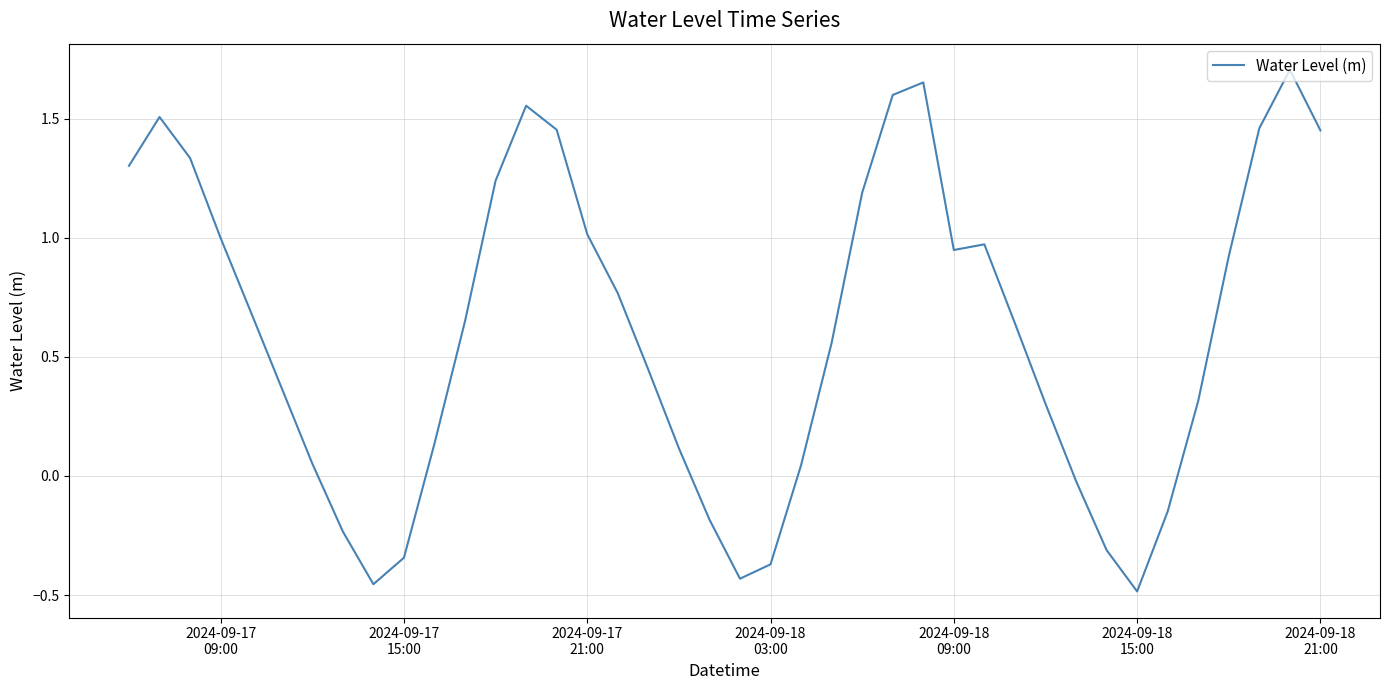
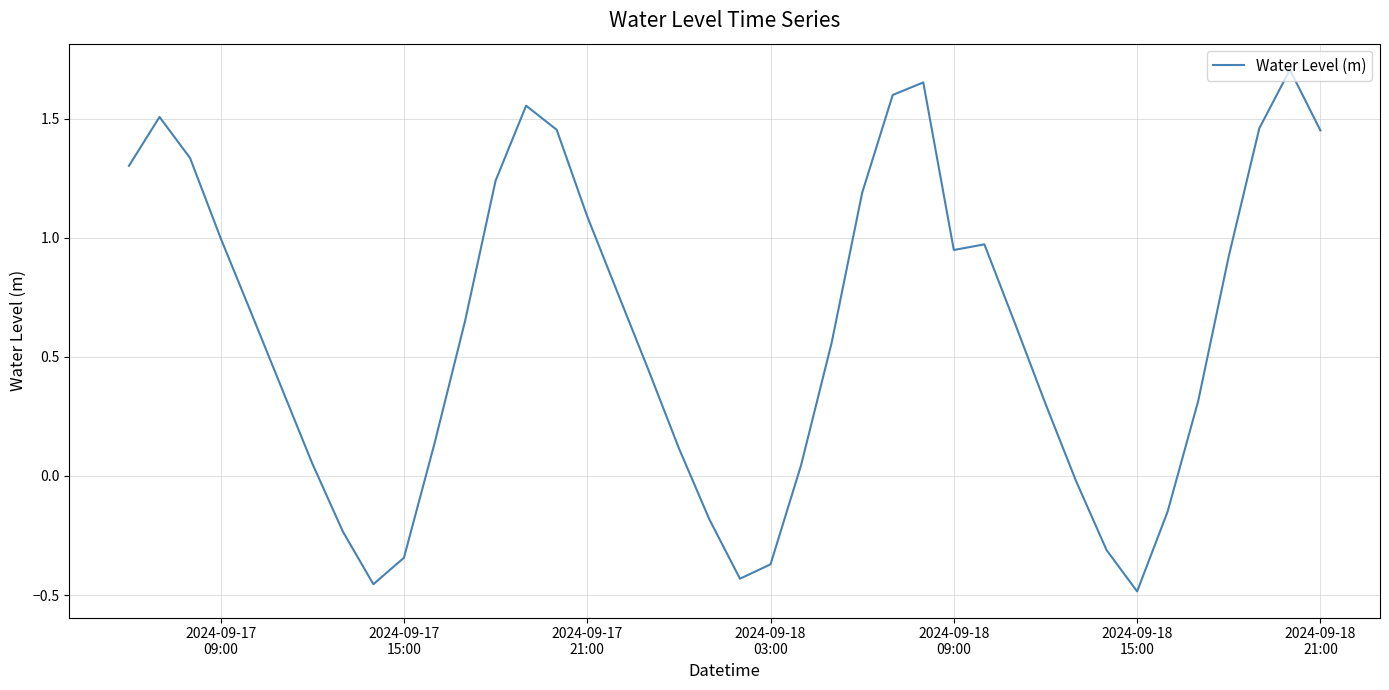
2024-09-17 21:00: 1.02 -> 1.09
